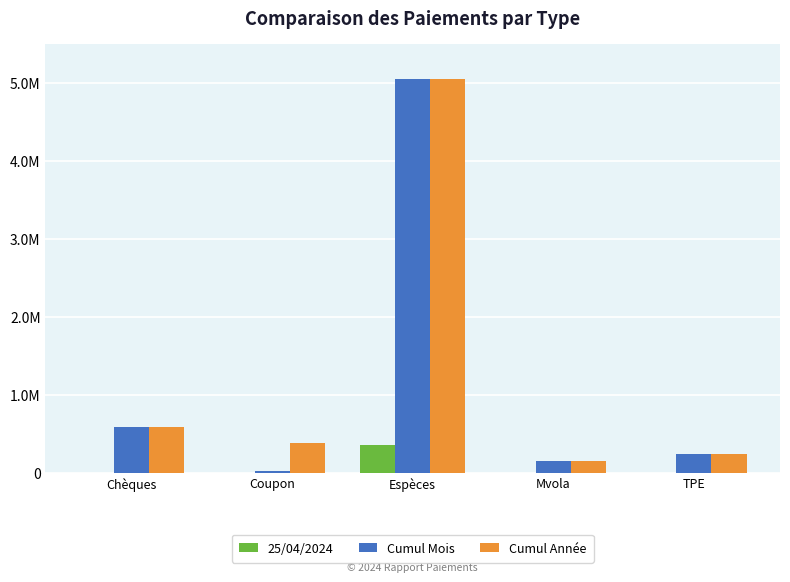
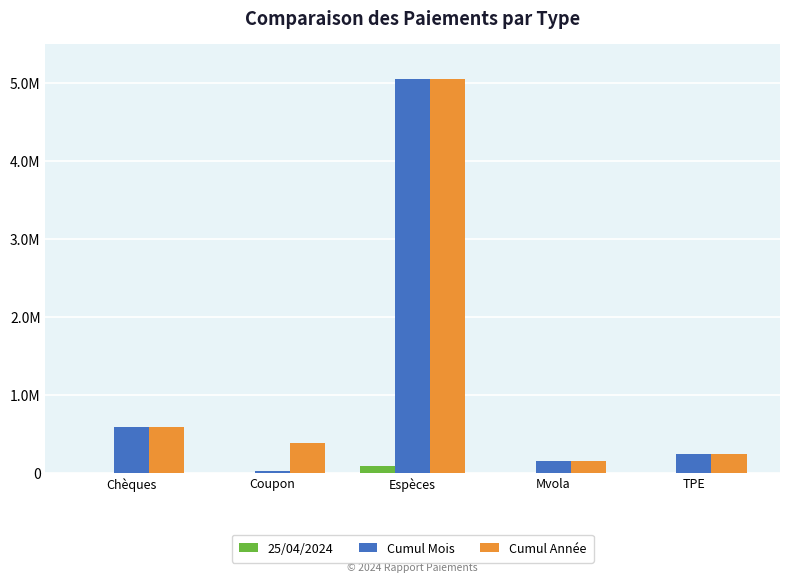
25/04/2024, Espèces: 400000 -> 100000
